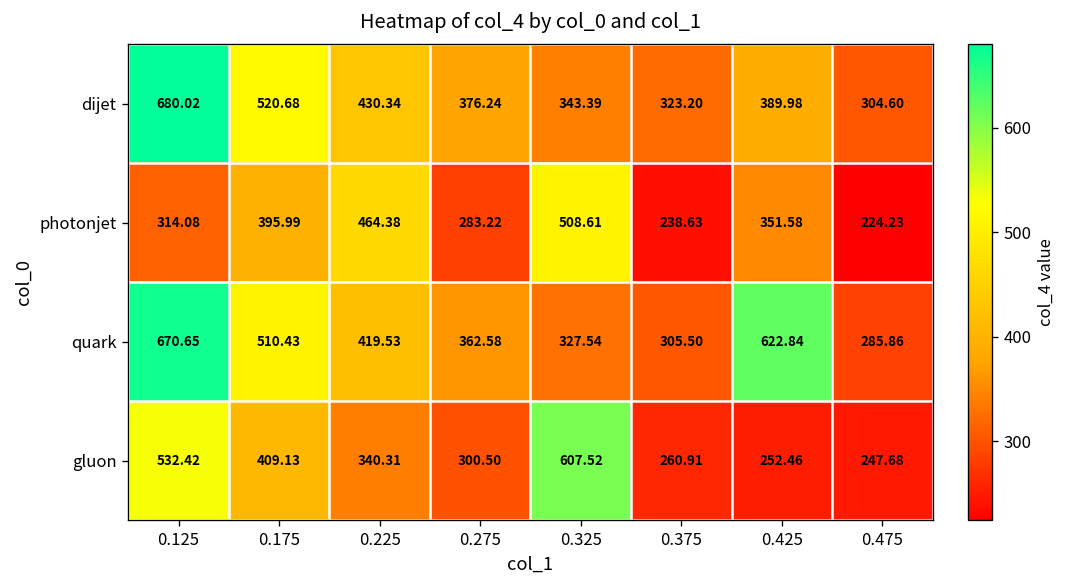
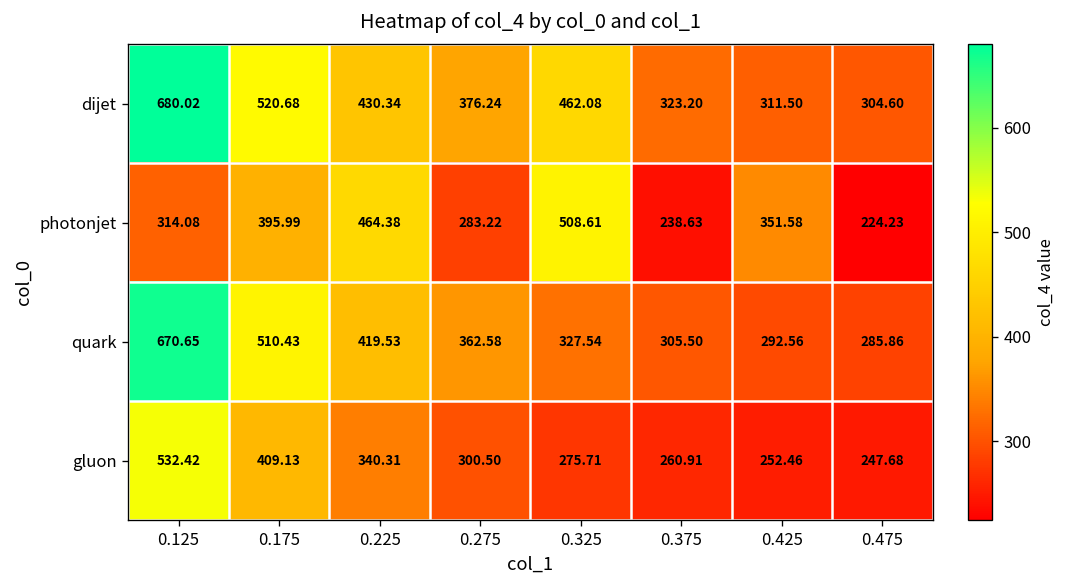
dijet, 0.325: 343.39 -> 462.08
dijet, 0.425: 389.98 -> 311.50
quark, 0.425: 622.84 -> 292.56
gluon, 0.325: 607.52 -> 275.71
